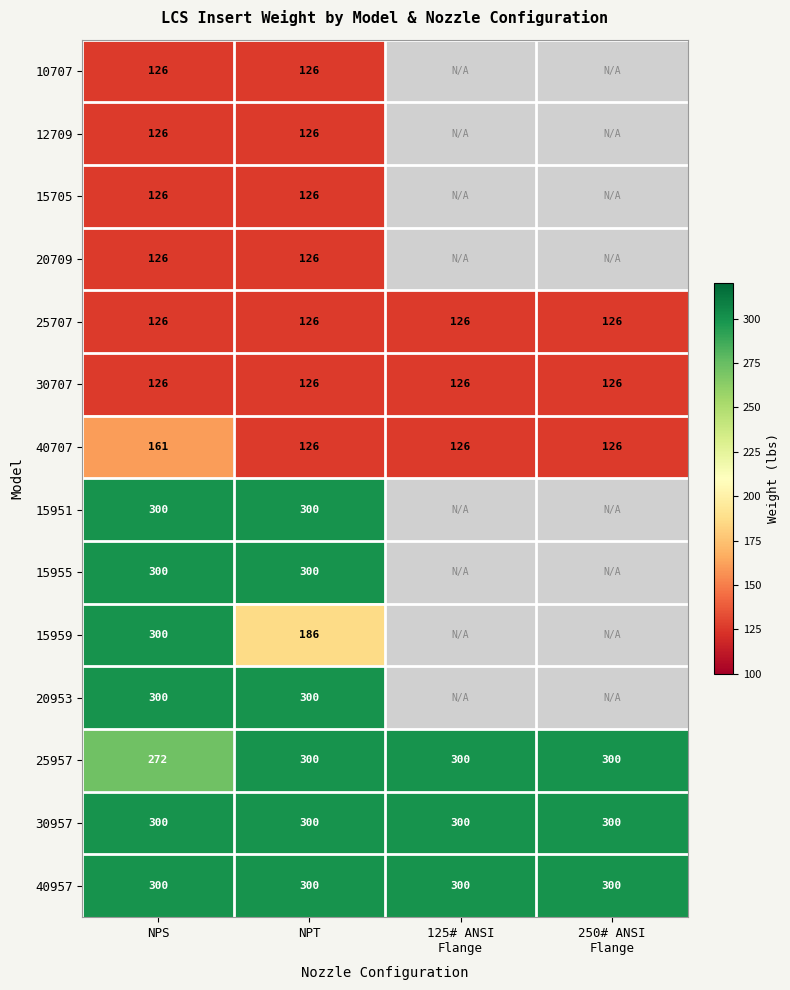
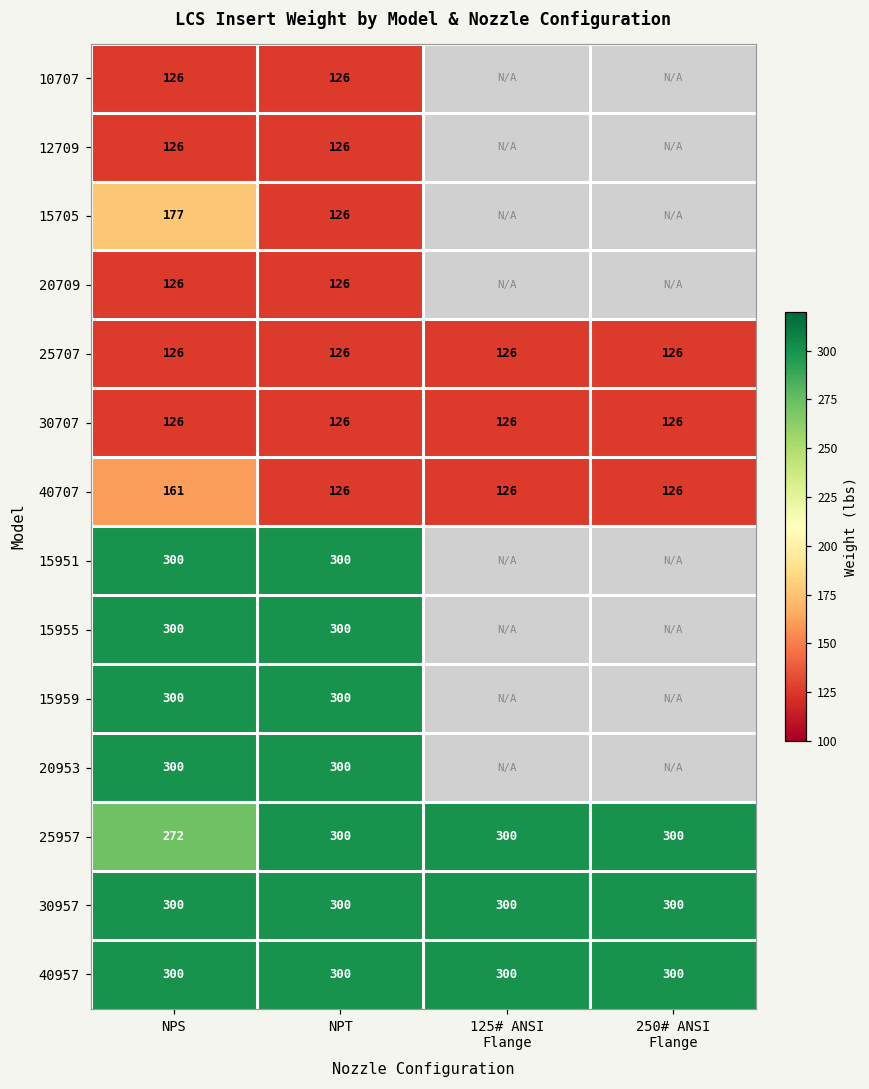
15705, NPS: 126 -> 177
15959, NPT: 186 -> 300
